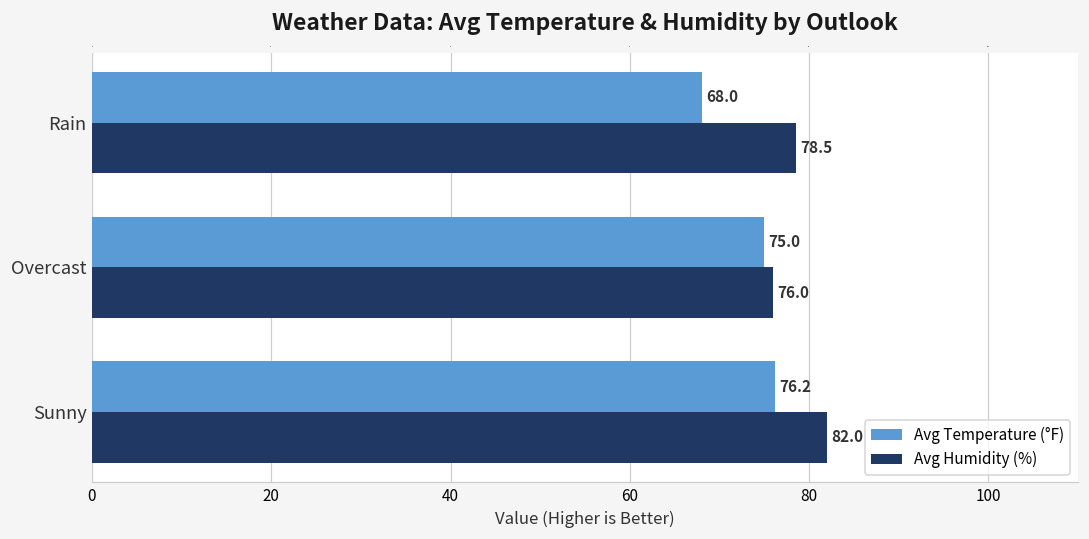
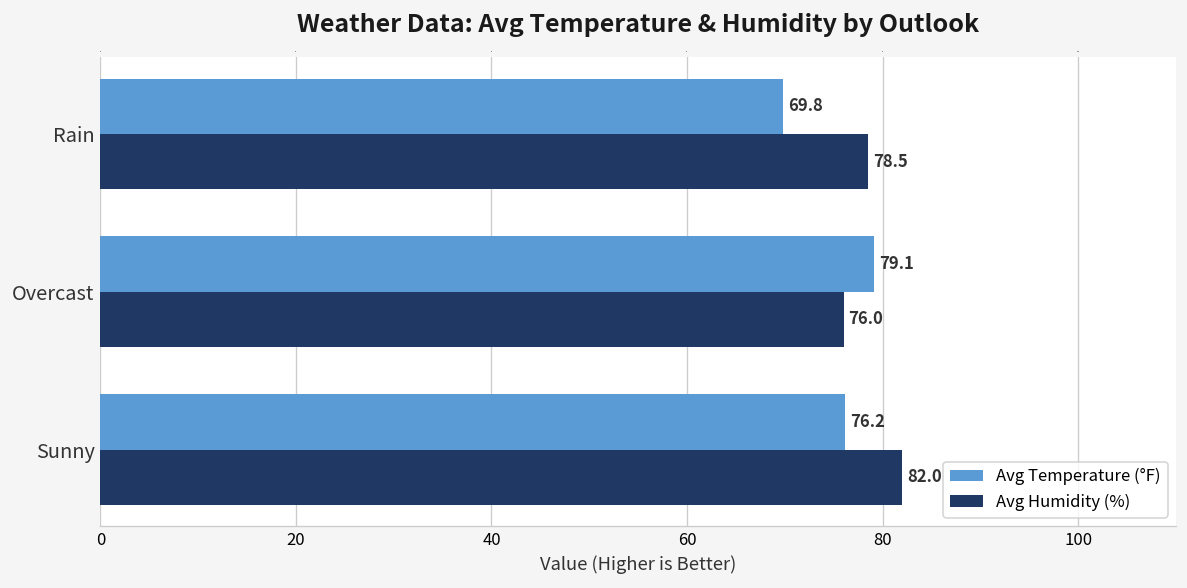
Avg Temperature (°F), Rain: 68.0 -> 69.8
Avg Temperature (°F), Overcast: 75.0 -> 79.1
